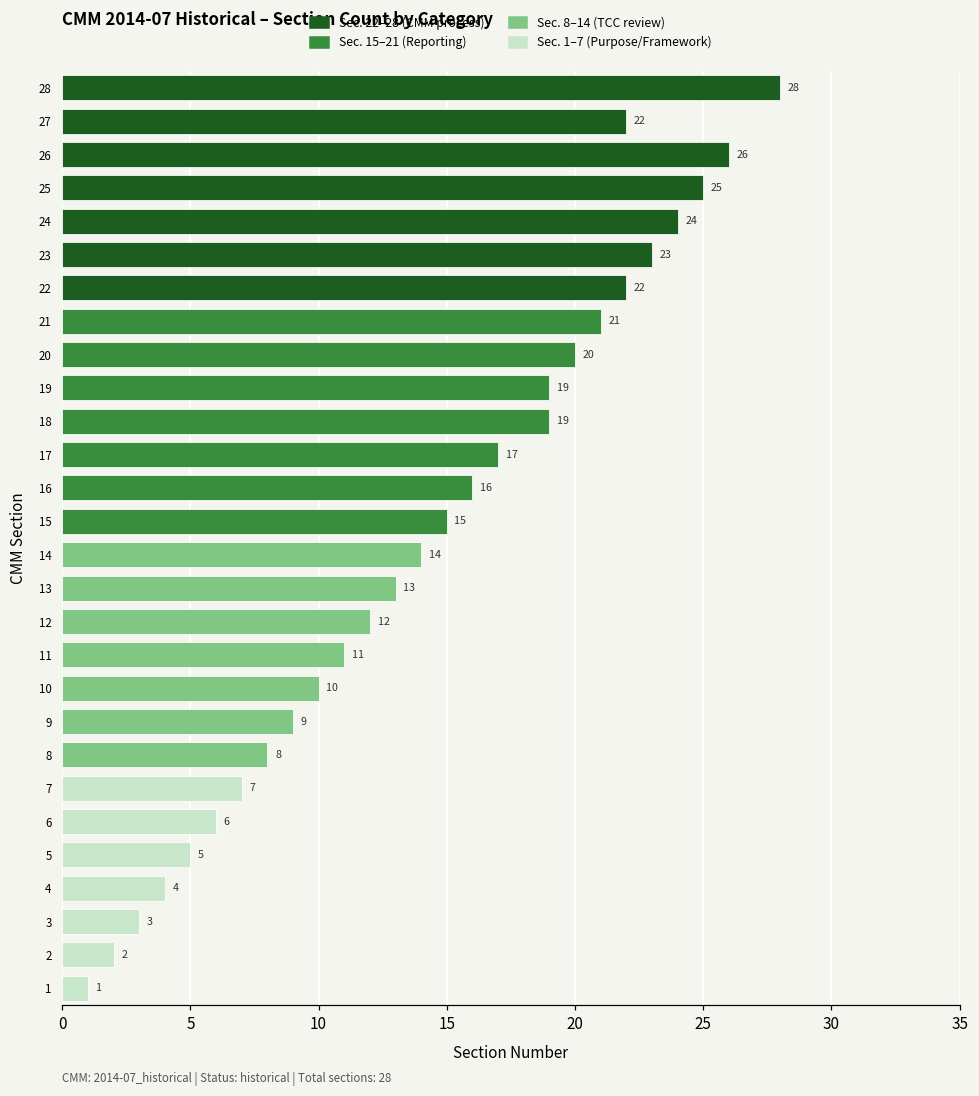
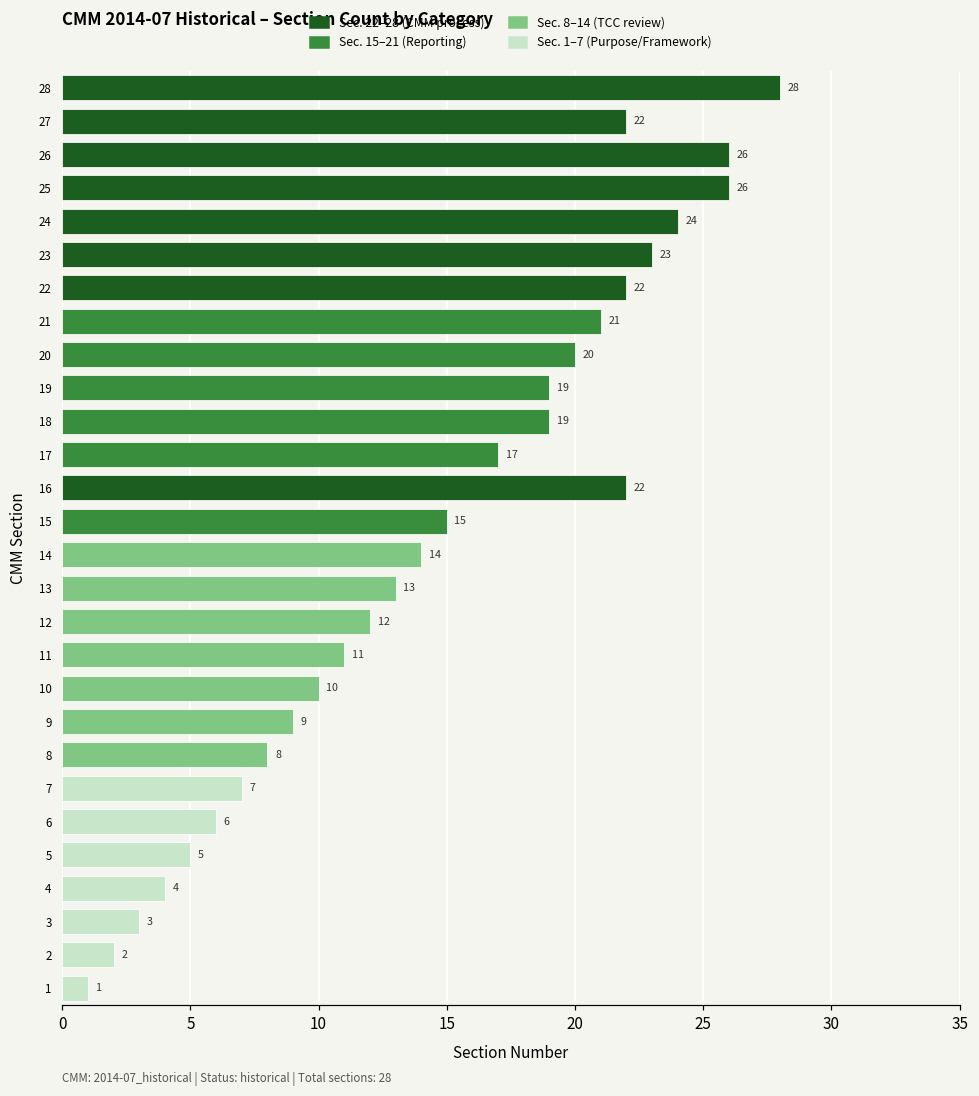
25: 25 -> 26
16: 16 -> 22
